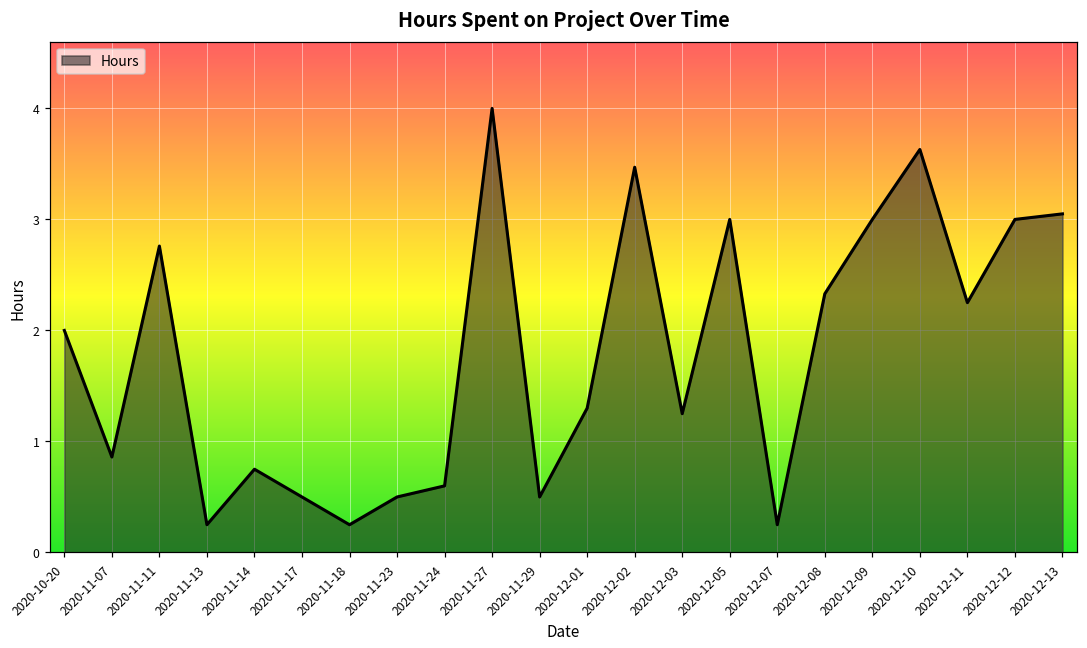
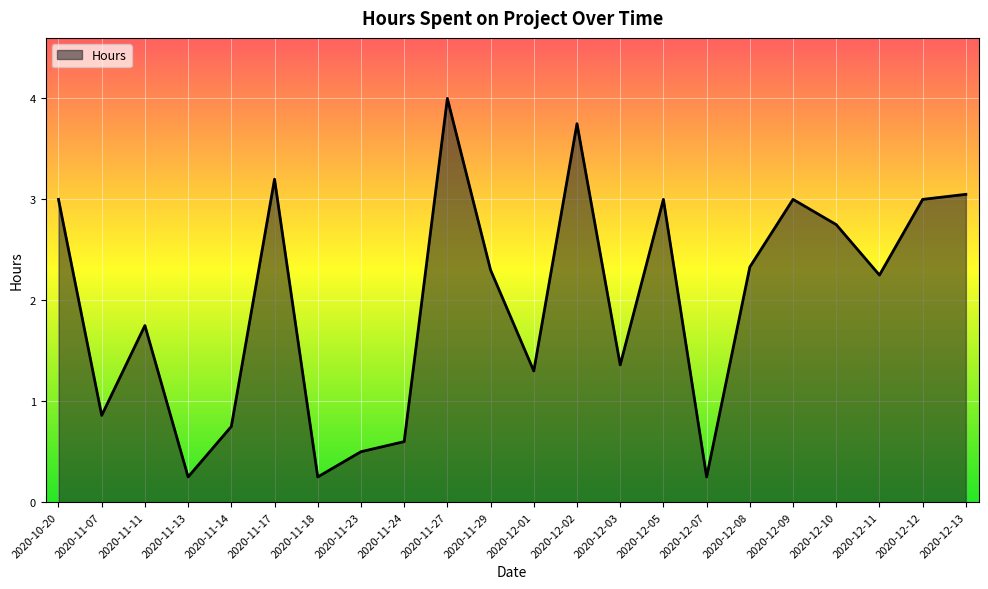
2020-10-20: 2 -> 3
2020-11-11: 2.76 -> 1.75
2020-11-17: 0.5 -> 3.2
2020-11-29: 0.5 -> 2.3
2020-12-02: 3.47 -> 3.75
2020-12-03: 1.25 -> 1.36
2020-12-10: 3.63 -> 2.75
